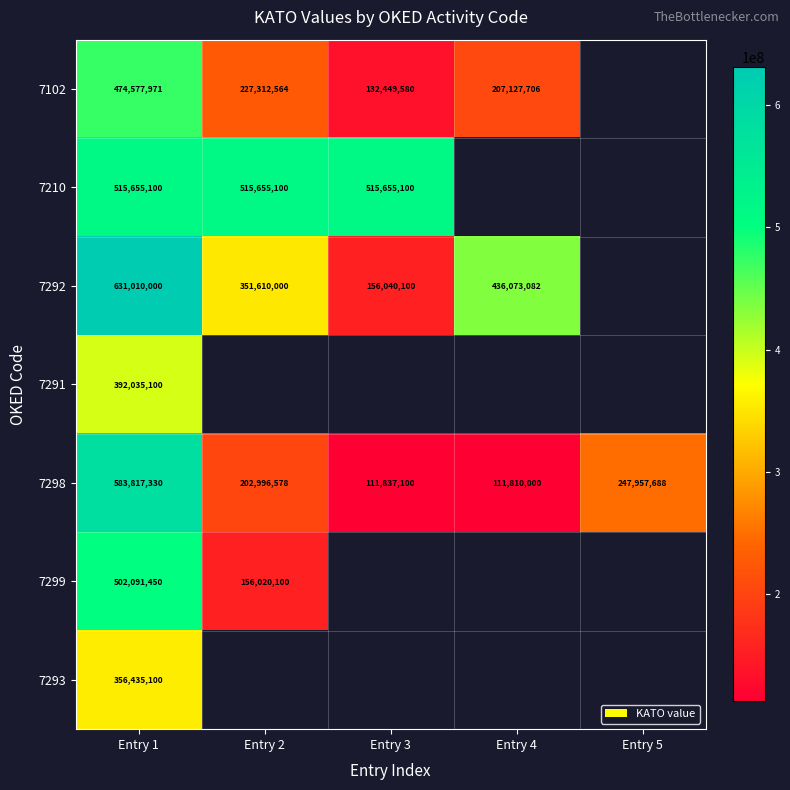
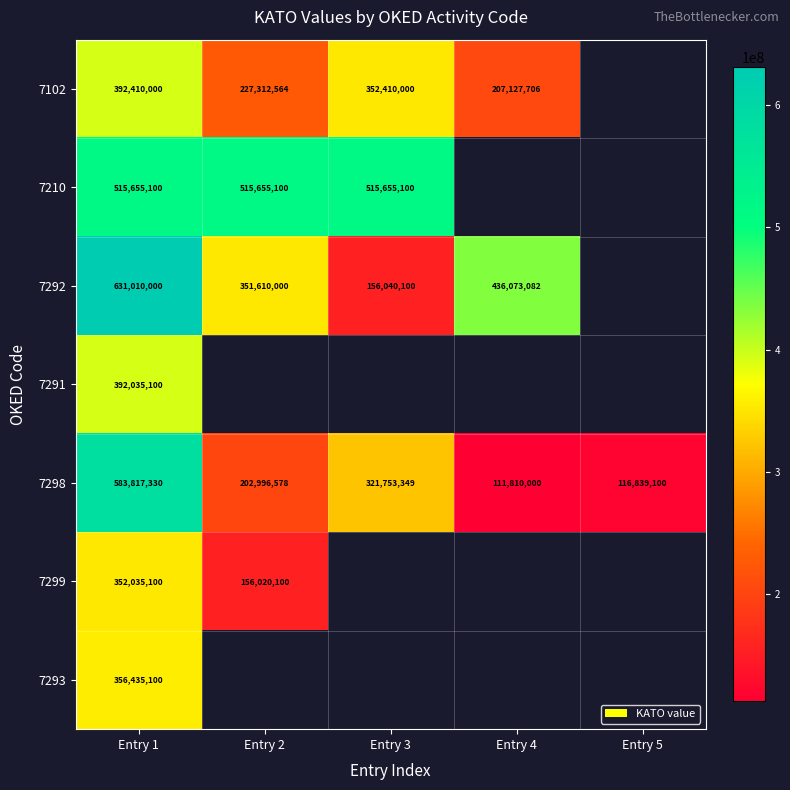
7102, Entry 1: 474,577,971 -> 392,410,000
7102, Entry 3: 132,449,580 -> 352,410,000
7298, Entry 3: 111,837,100 -> 321,753,349
7298, Entry 5: 247,957,688 -> 116,839,100
7299, Entry 1: 502,091,450 -> 352,035,100
